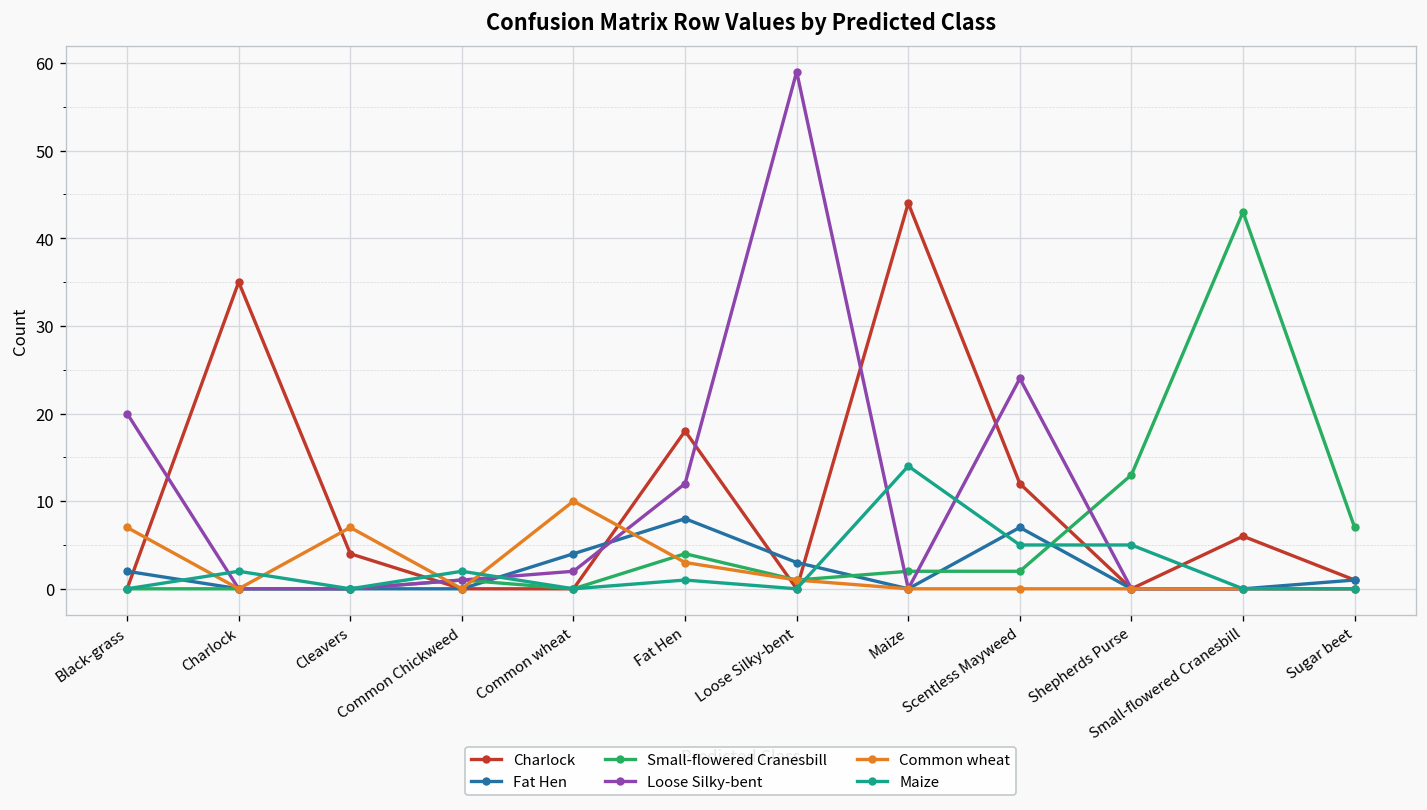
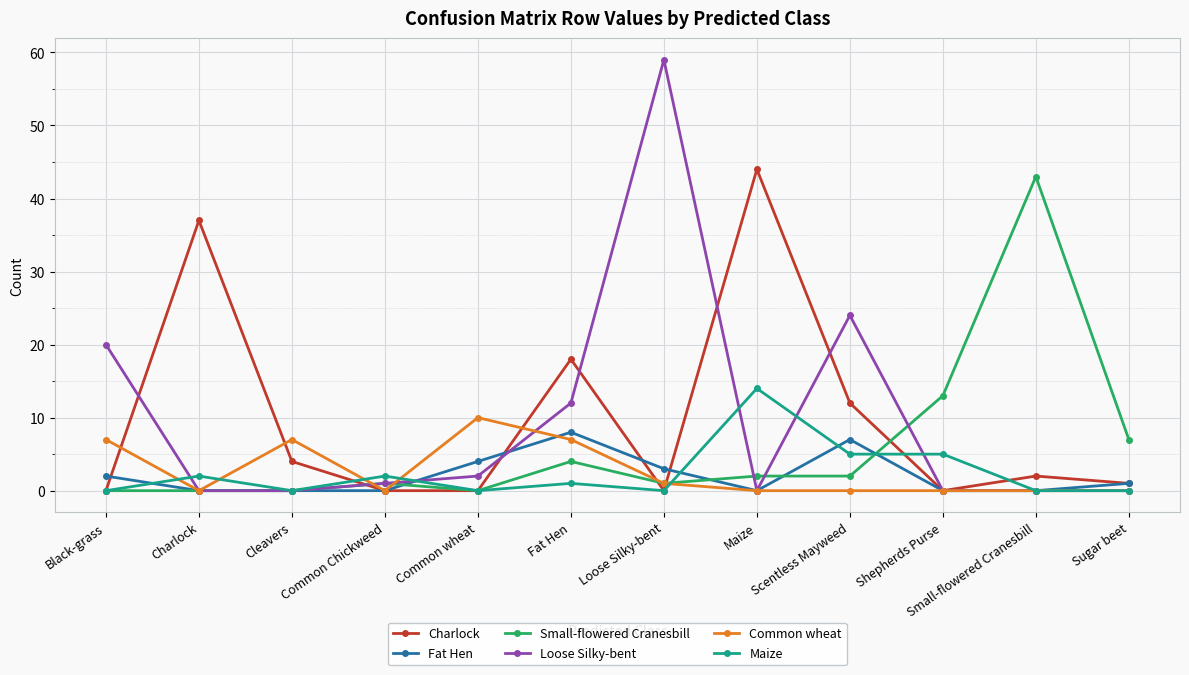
Charlock, Charlock: 35 -> 37
Common wheat, Fat Hen: 3 -> 7
Charlock, Small-flowered Cranesbill: 6 -> 2
